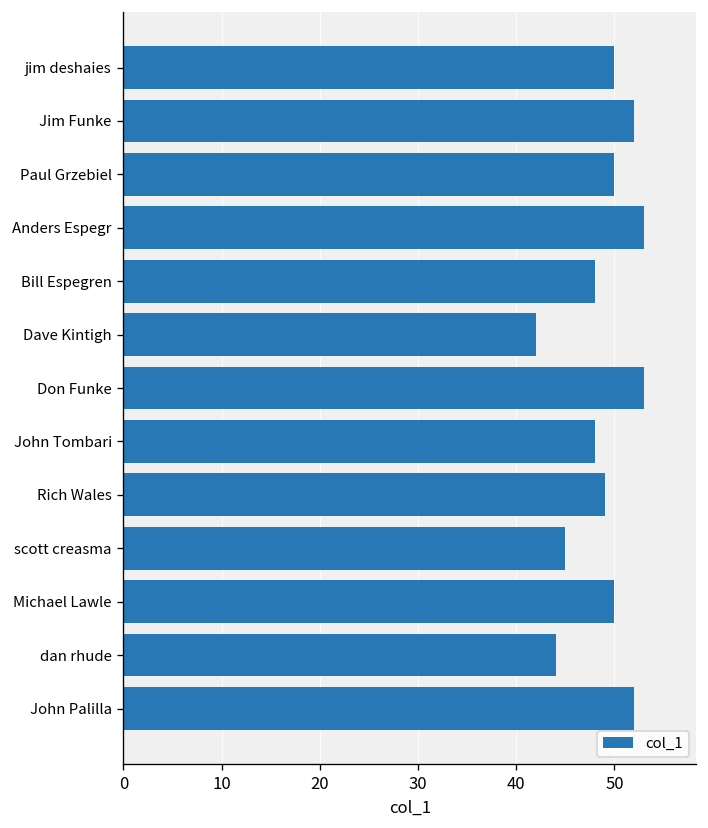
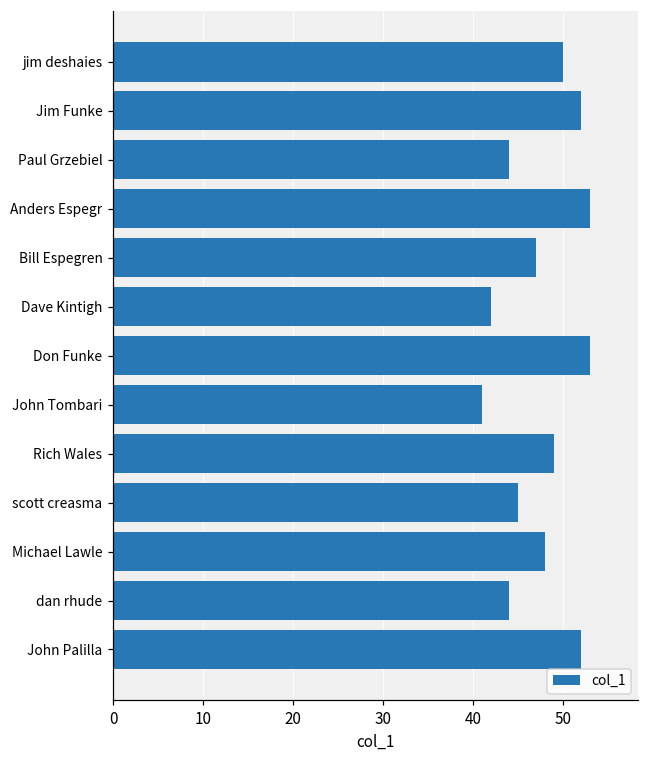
Paul Grzebiel: 50 -> 44
Bill Espegren: 48 -> 47
John Tombari: 48 -> 41
Michael Lawle: 50 -> 48
